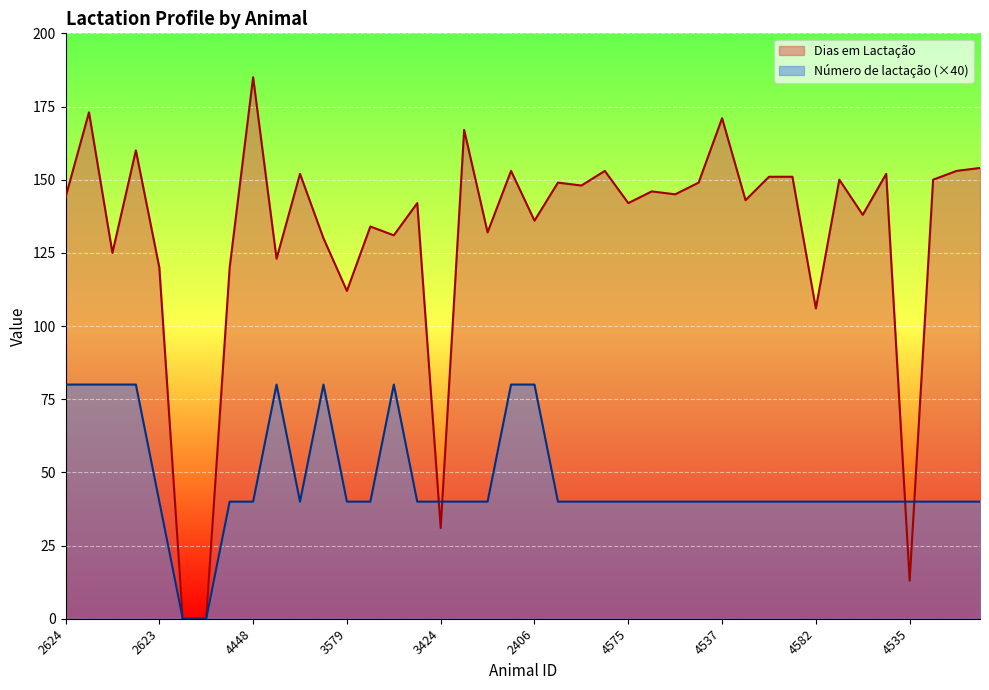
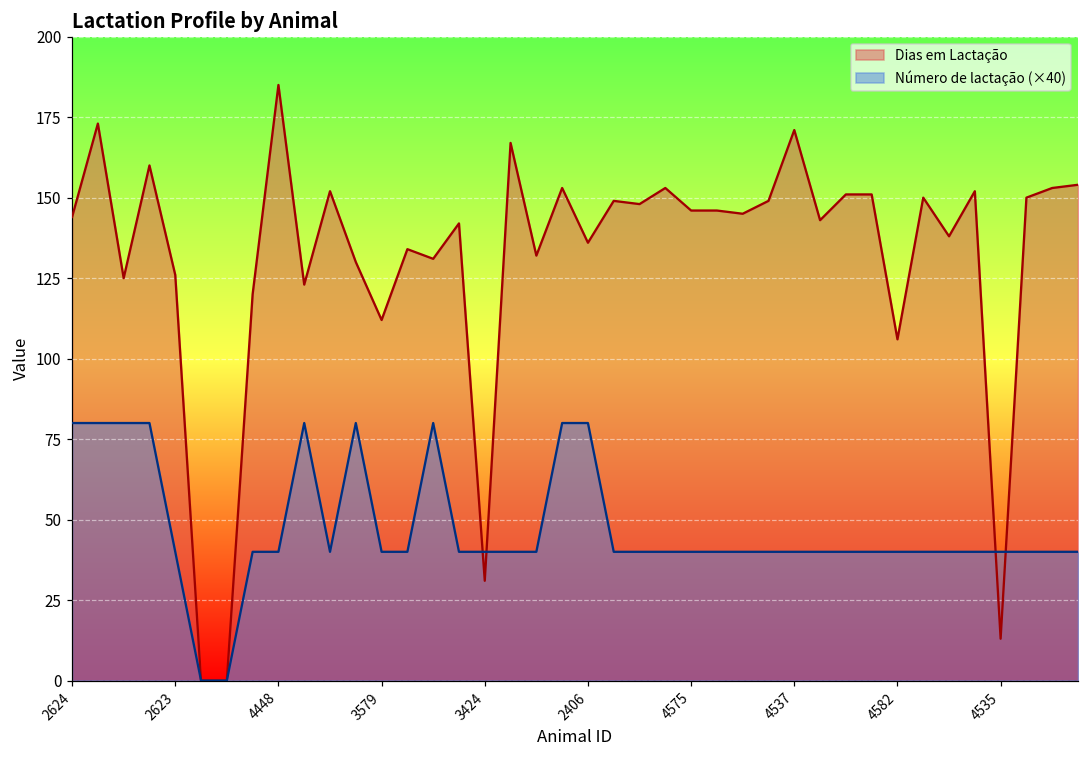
Dias em Lactação, 2623: 120 -> 126
Dias em Lactação, 4575: 142 -> 146
